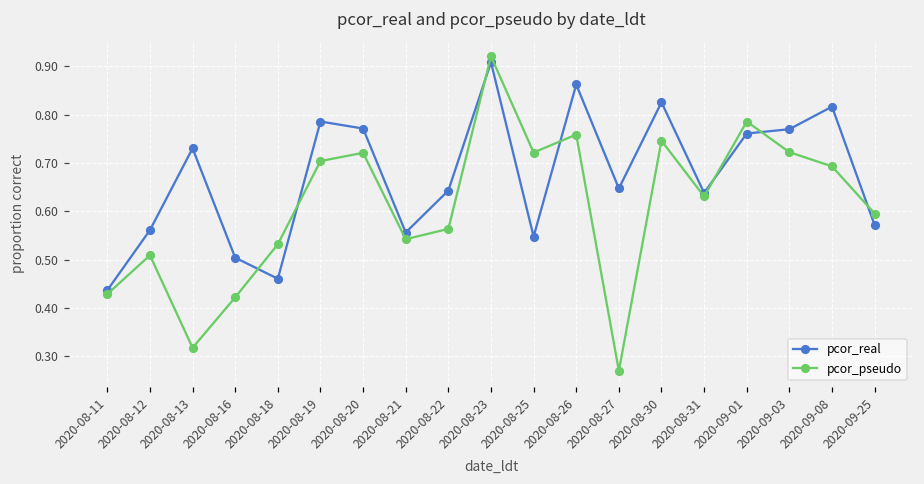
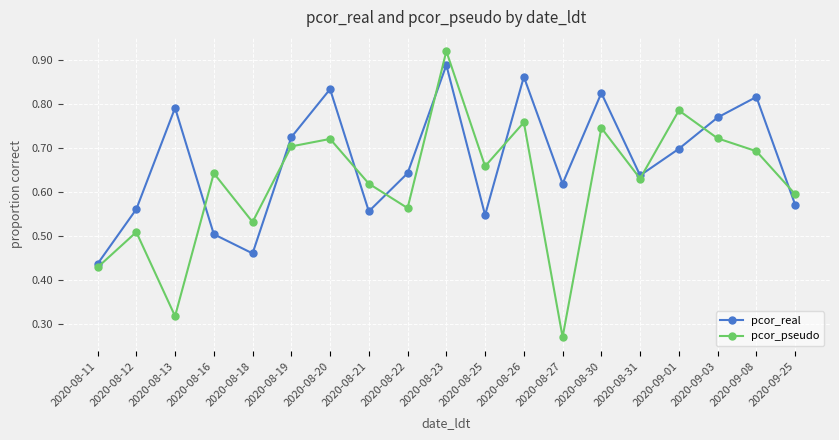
pcor_real, 2020-08-13: 0.73 -> 0.79
pcor_pseudo, 2020-08-16: 0.42 -> 0.64
pcor_real, 2020-08-19: 0.79 -> 0.72
pcor_real, 2020-08-20: 0.77 -> 0.83
pcor_pseudo, 2020-08-21: 0.54 -> 0.62
pcor_real, 2020-08-23: 0.91 -> 0.89
pcor_pseudo, 2020-08-25: 0.72 -> 0.66
pcor_real, 2020-08-27: 0.65 -> 0.62
pcor_real, 2020-09-01: 0.76 -> 0.70
